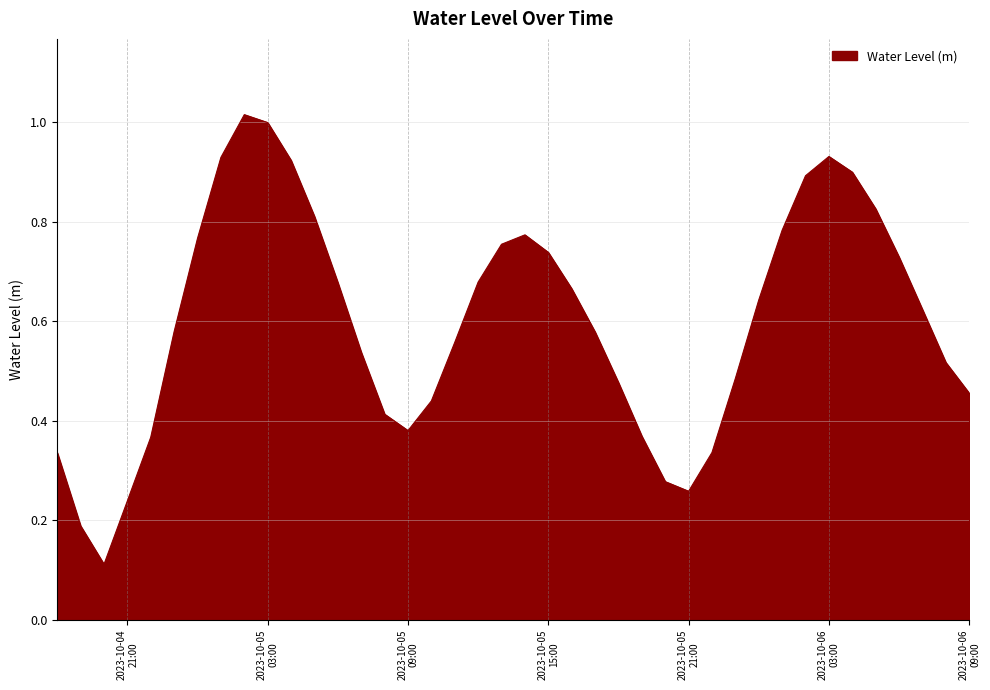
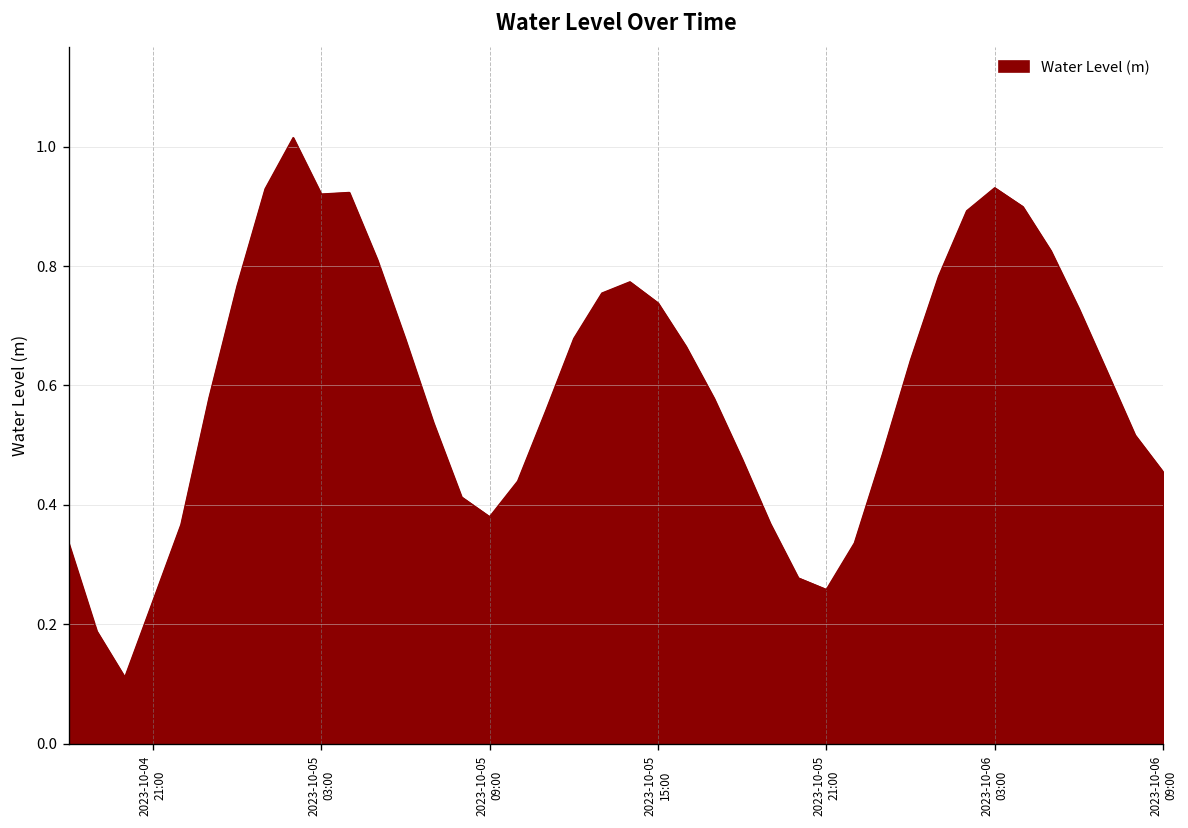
2023-10-05 03:00: 1.00 -> 0.92
